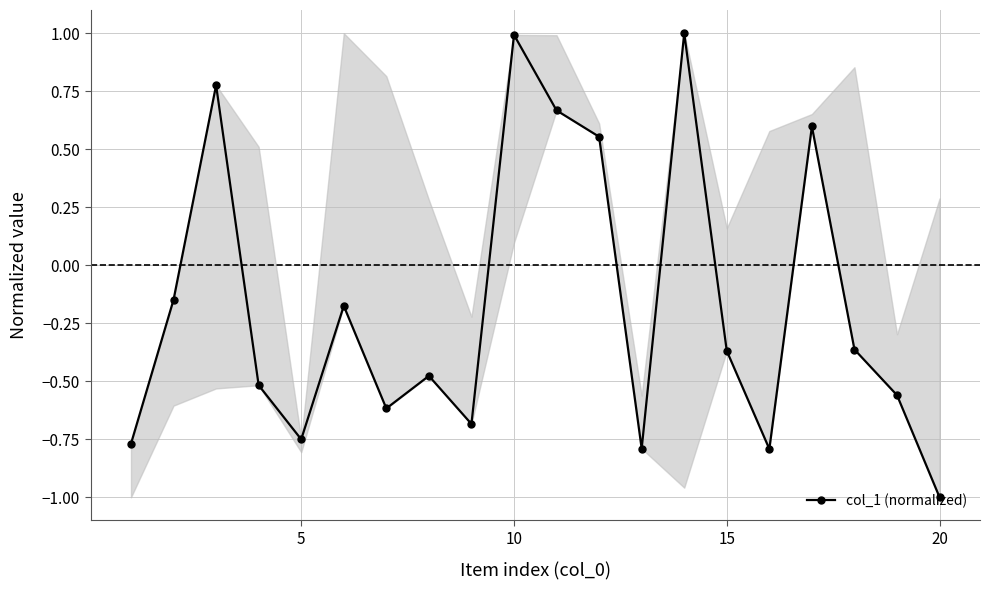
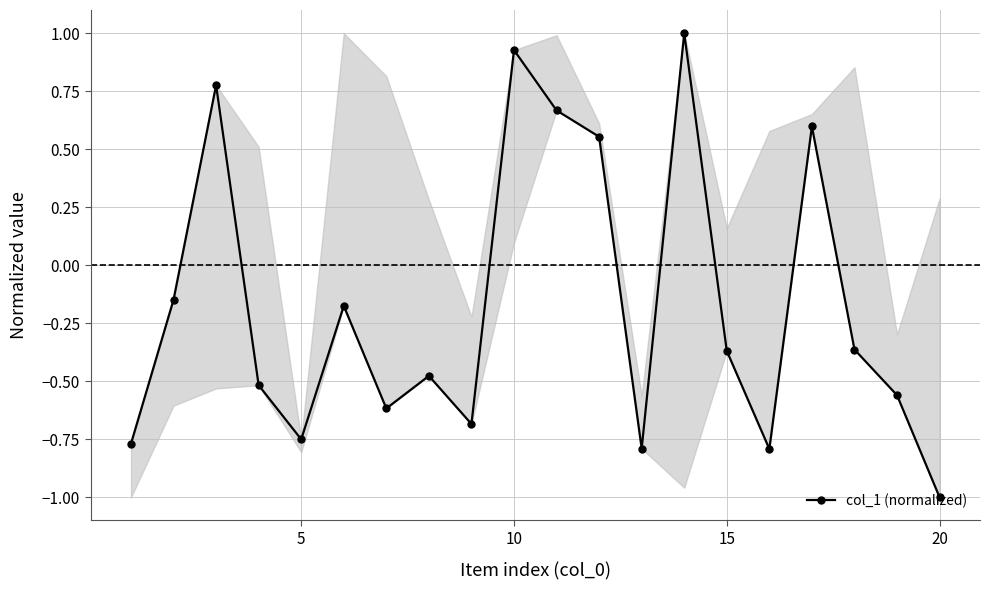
col_1 (normalized), 10: 0.99 -> 0.93
